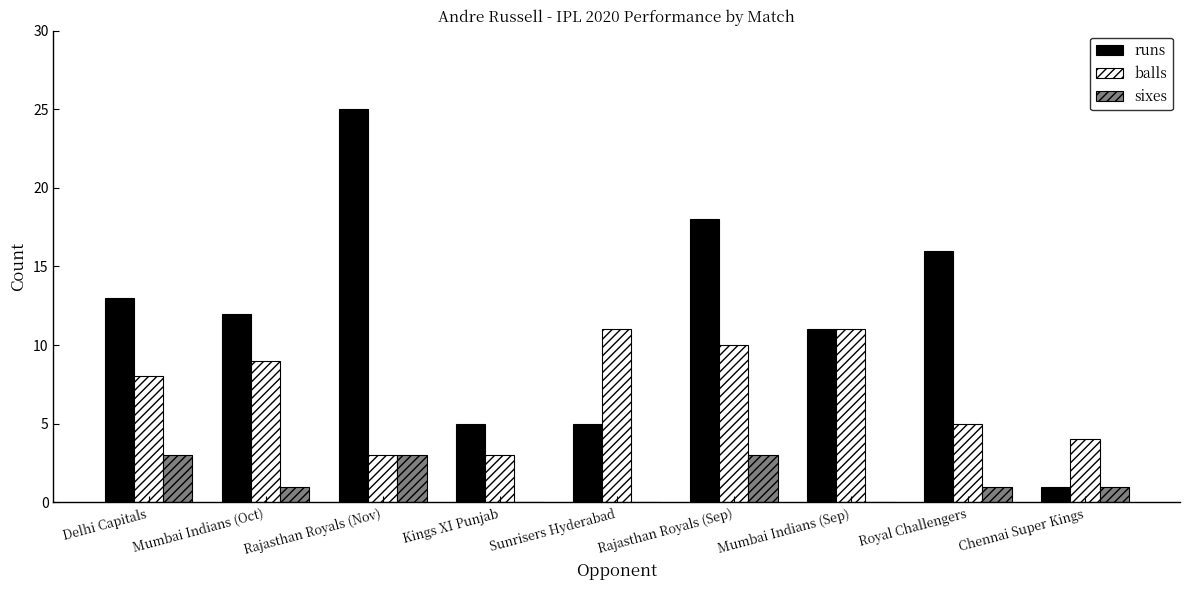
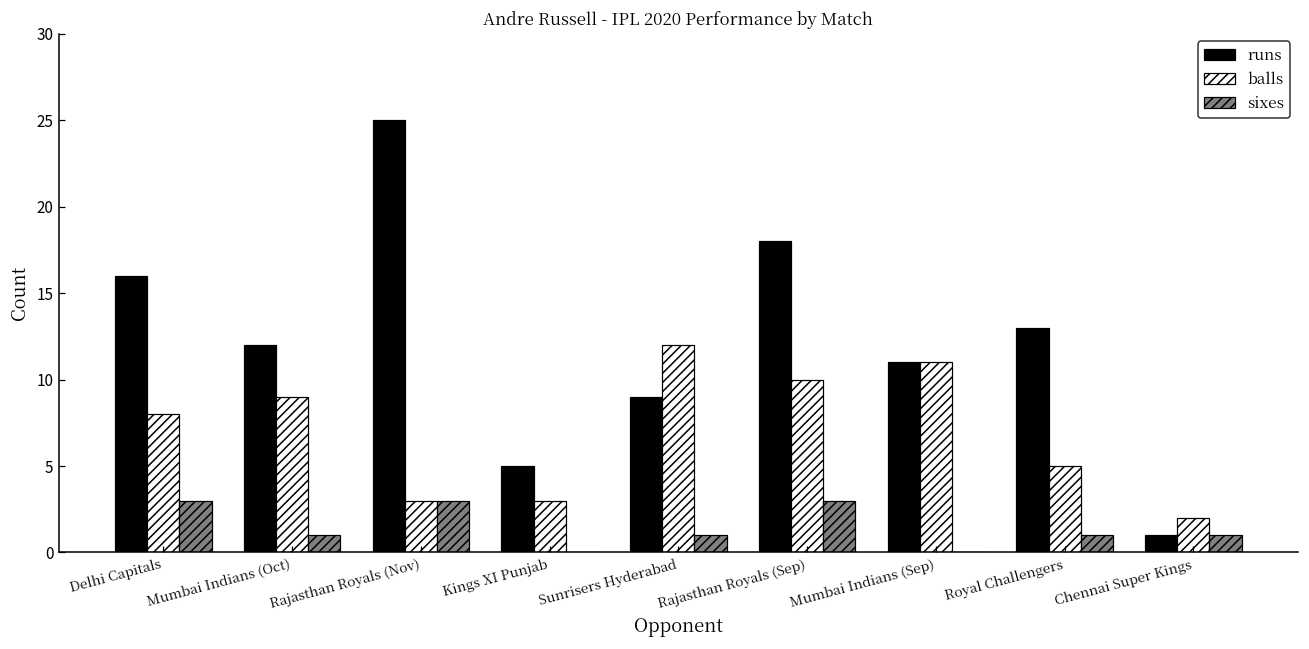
runs, Delhi Capitals: 13 -> 16
runs, Sunrisers Hyderabad: 5 -> 9
balls, Sunrisers Hyderabad: 11 -> 12
sixes, Sunrisers Hyderabad: 0 -> 1
runs, Royal Challengers: 16 -> 13
balls, Chennai Super Kings: 4 -> 2
